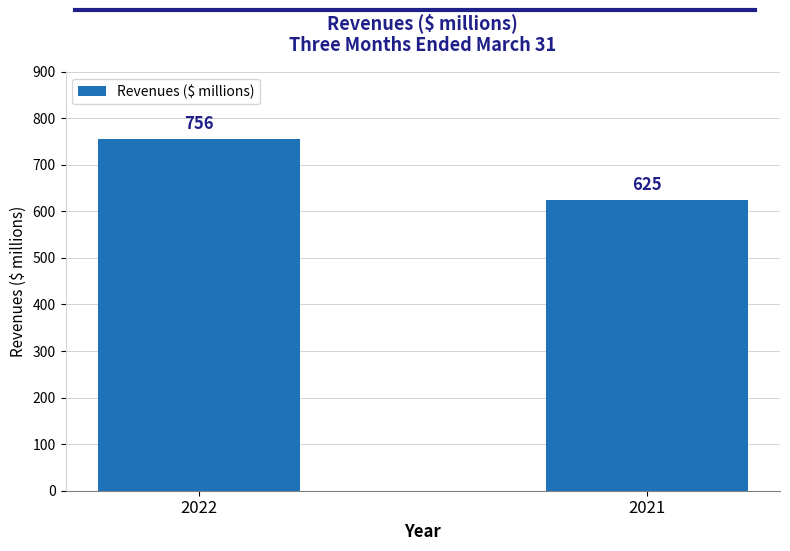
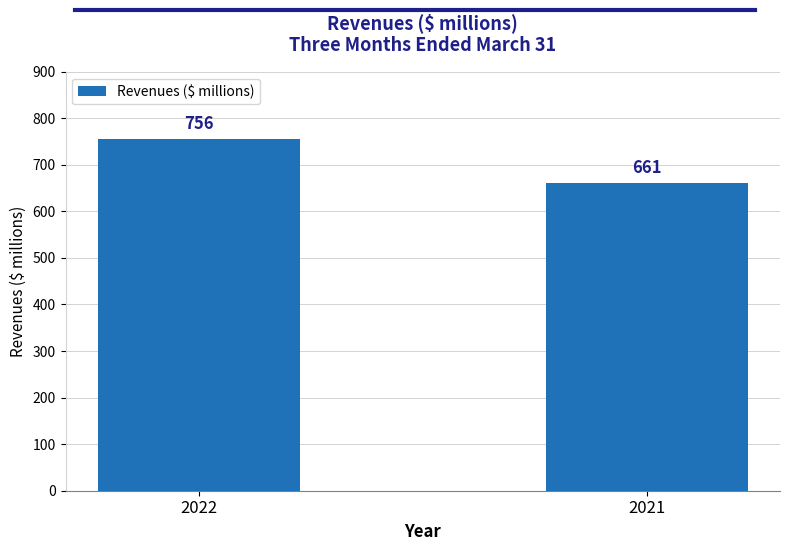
2021: 625 -> 661
